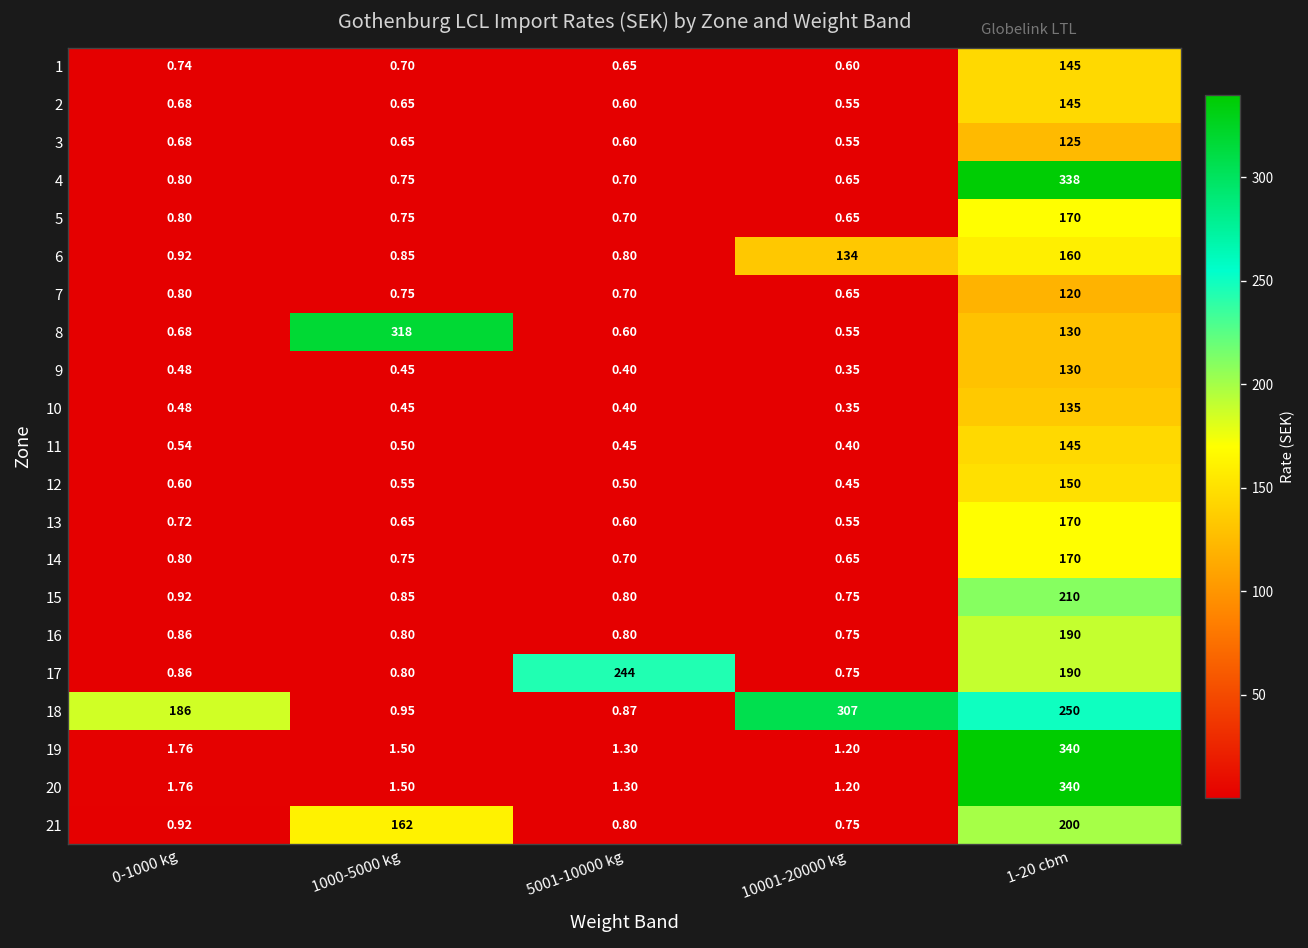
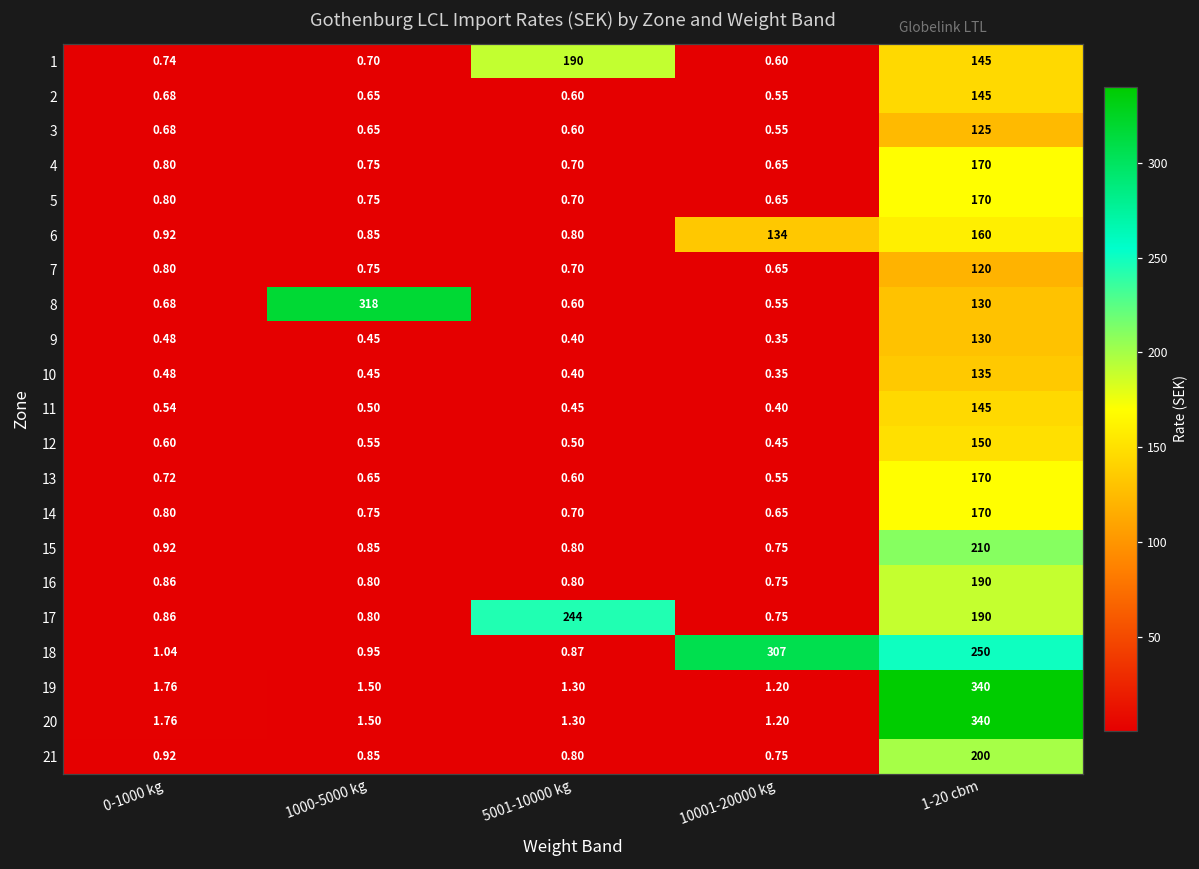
1, 5001-10000 kg: 0.65 -> 190
4, 1-20 cbm: 338 -> 170
18, 0-1000 kg: 186 -> 1.04
21, 1000-5000 kg: 162 -> 0.85
